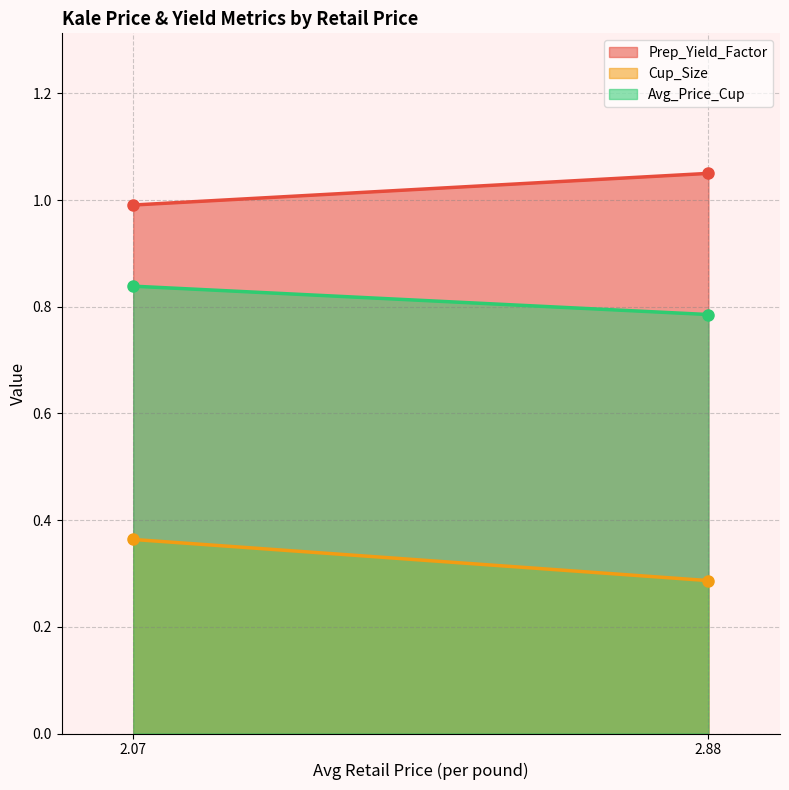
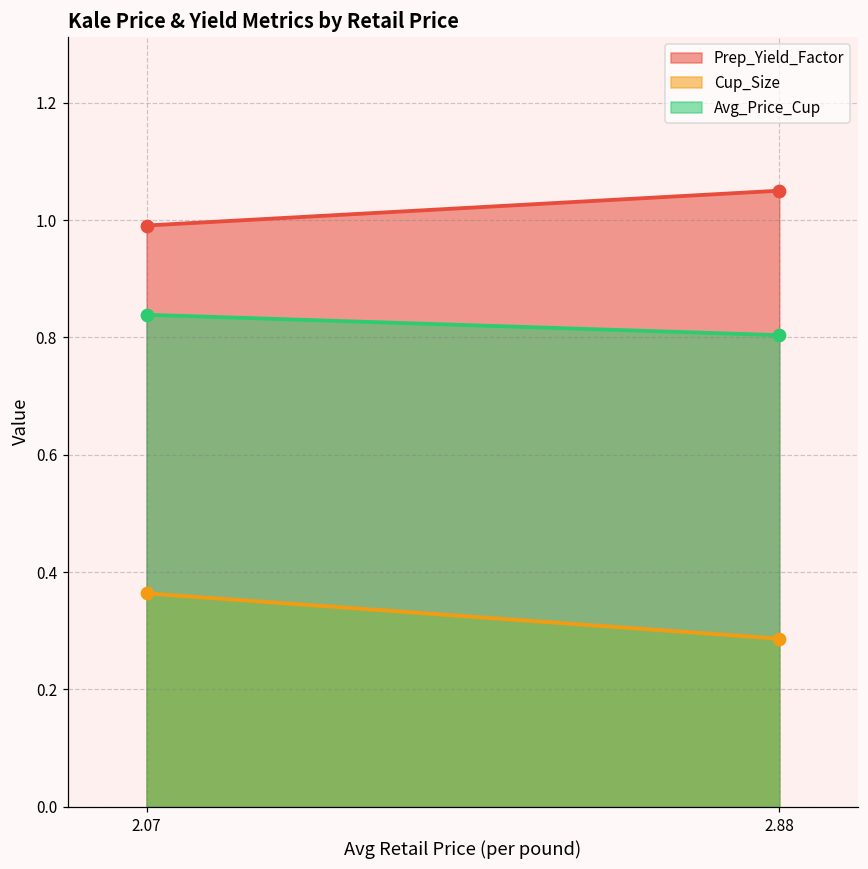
Avg_Price_Cup, 2.88: 0.79 -> 0.80
